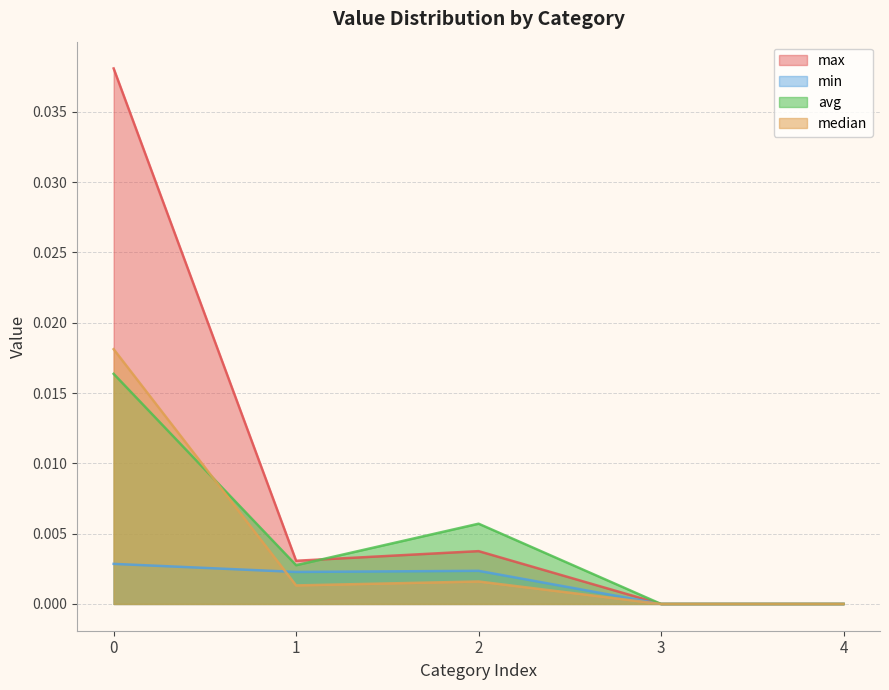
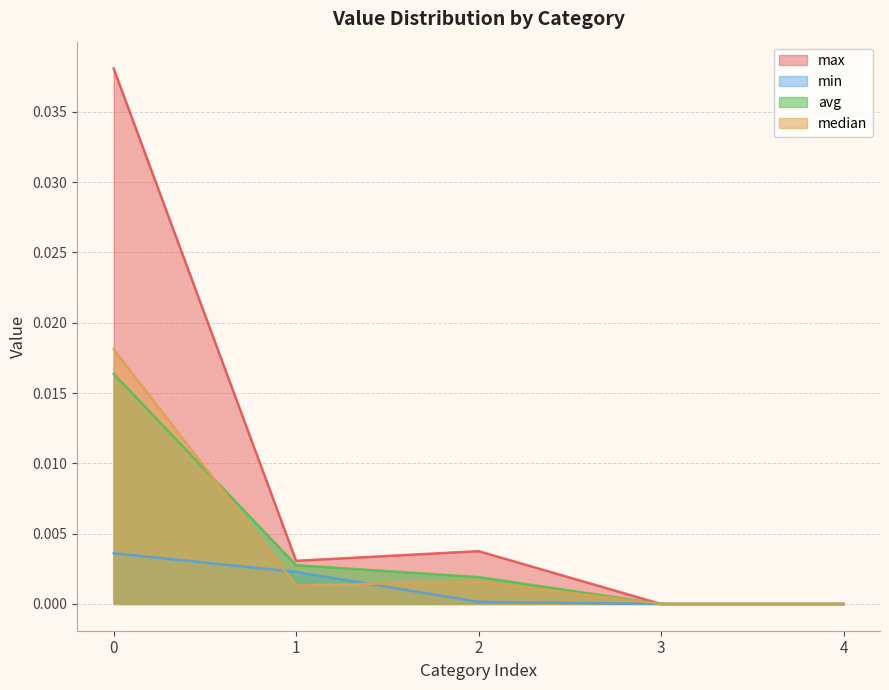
min, 0: 0.0028 -> 0.0036
min, 2: 0.0024 -> 0.0002
avg, 2: 0.0057 -> 0.0019
